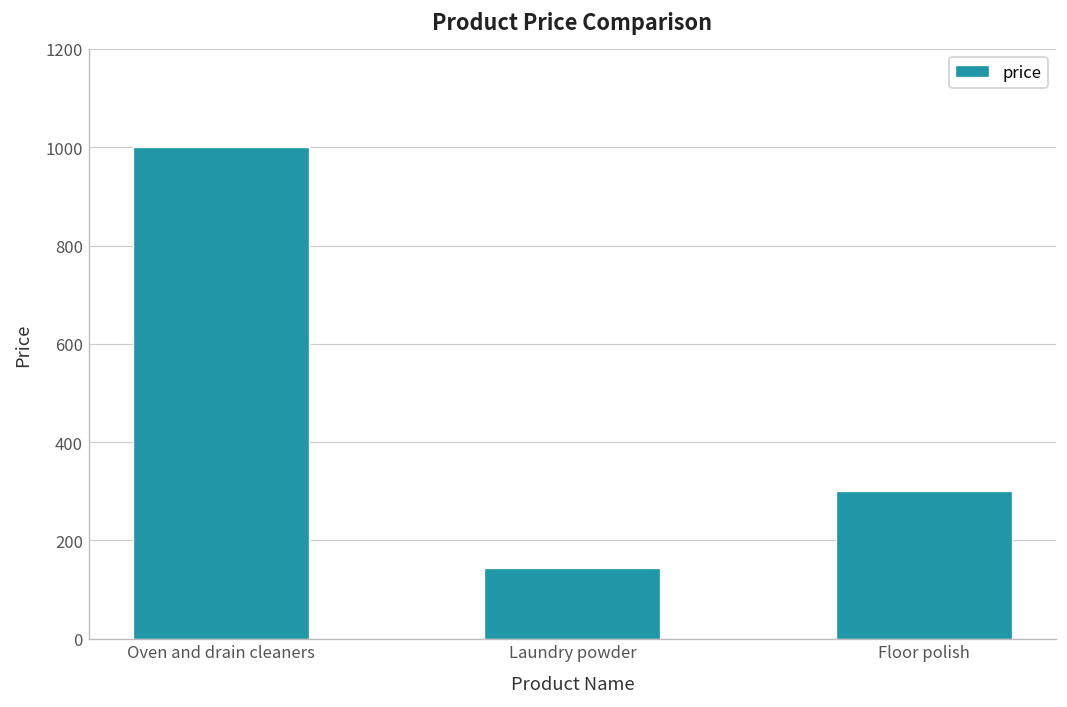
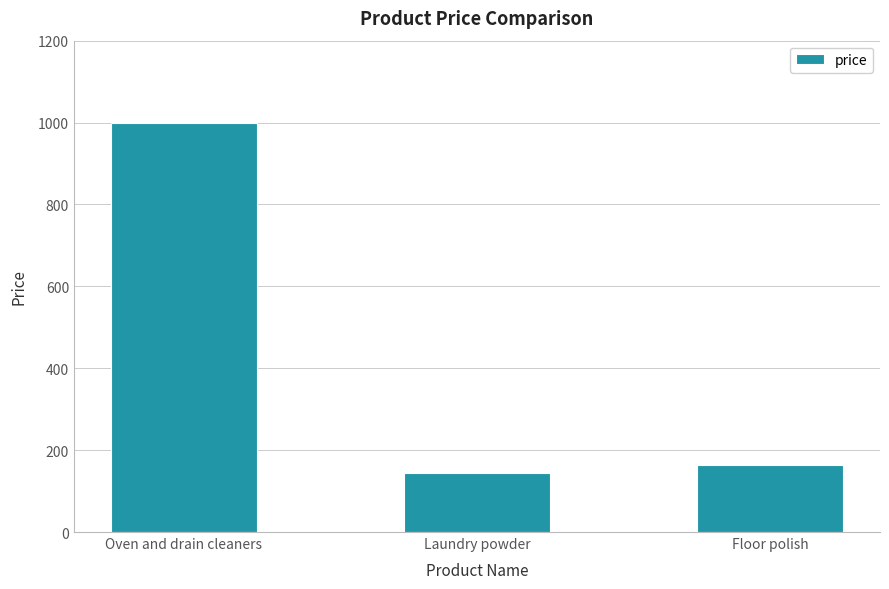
Floor polish: 300 -> 160
